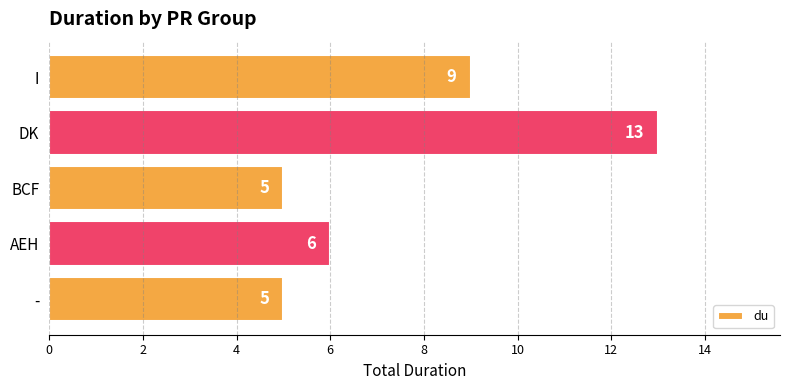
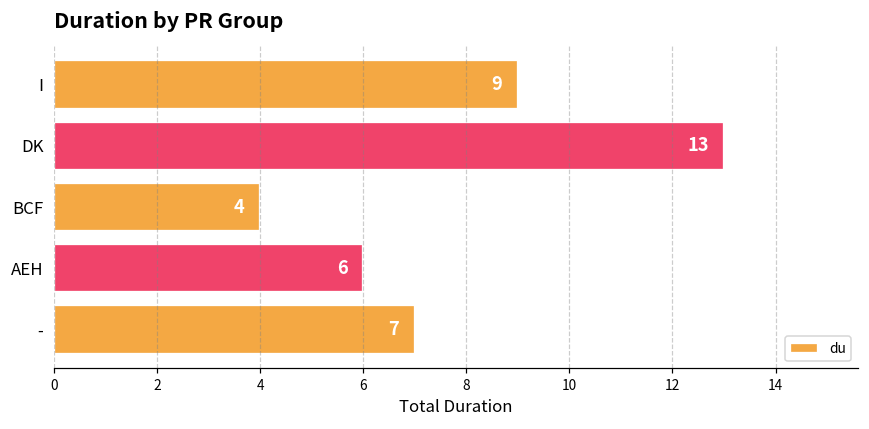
BCF: 5 -> 4
-: 5 -> 7
